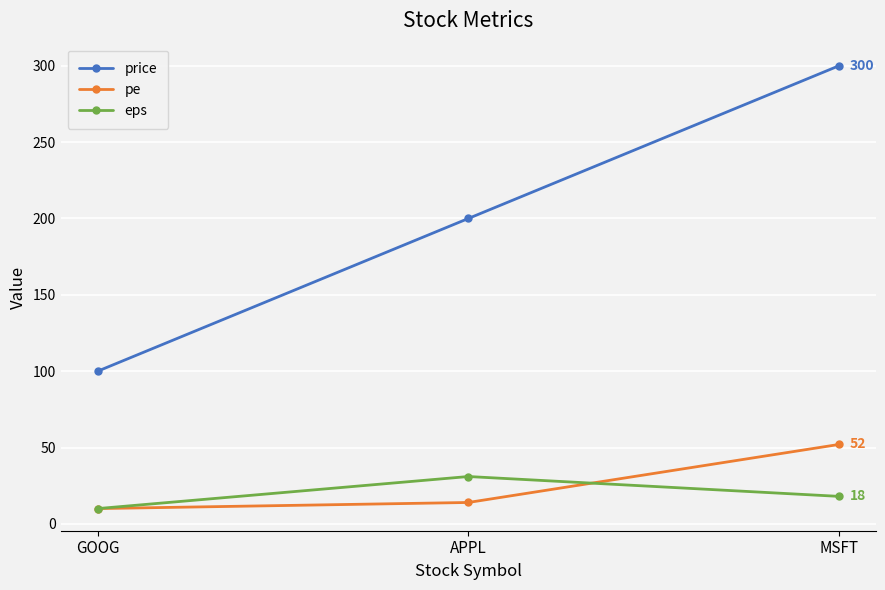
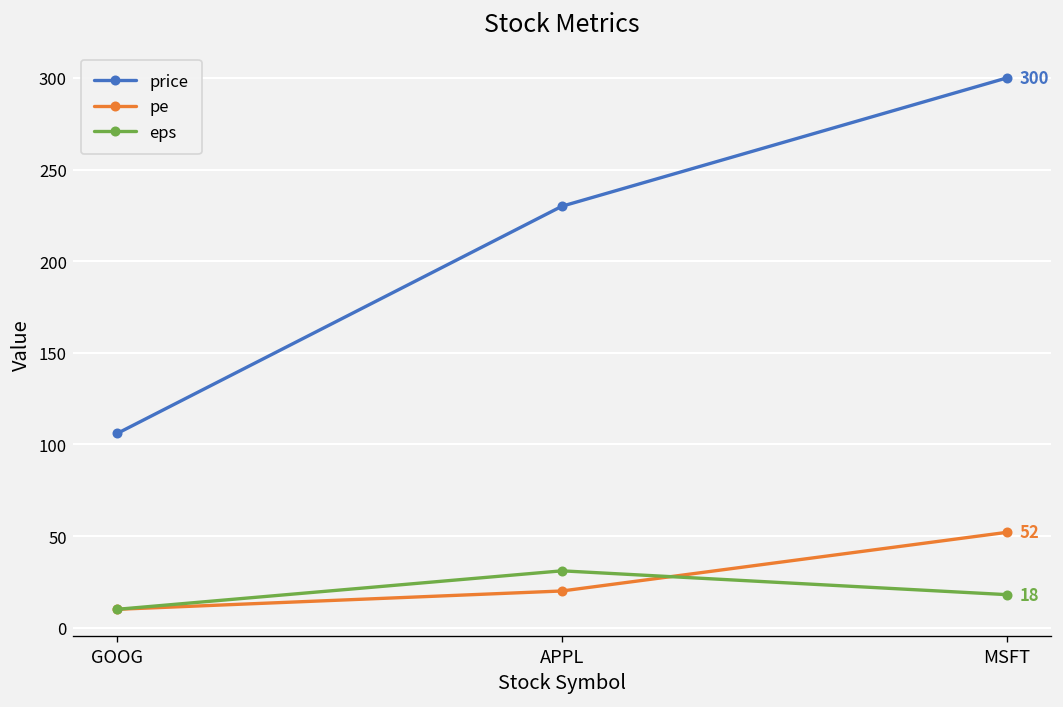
price, GOOG: 100 -> 106
price, APPL: 200 -> 230
pe, APPL: 14 -> 20
